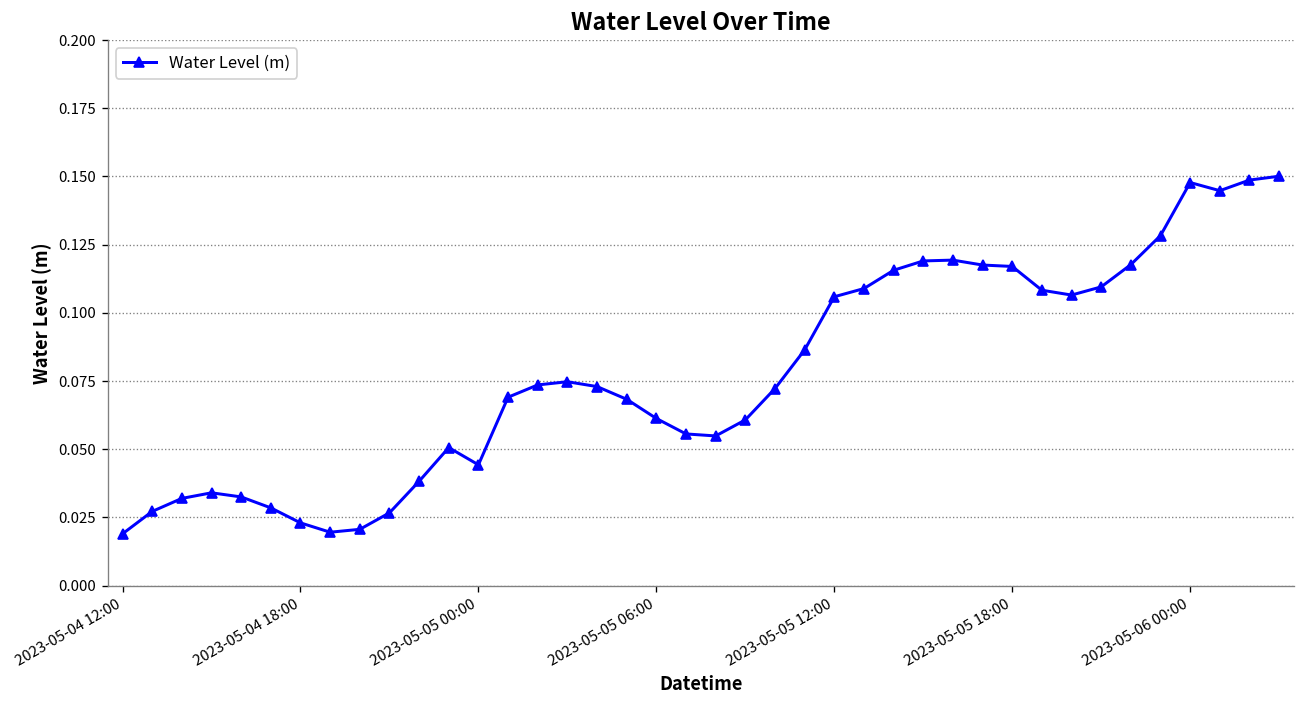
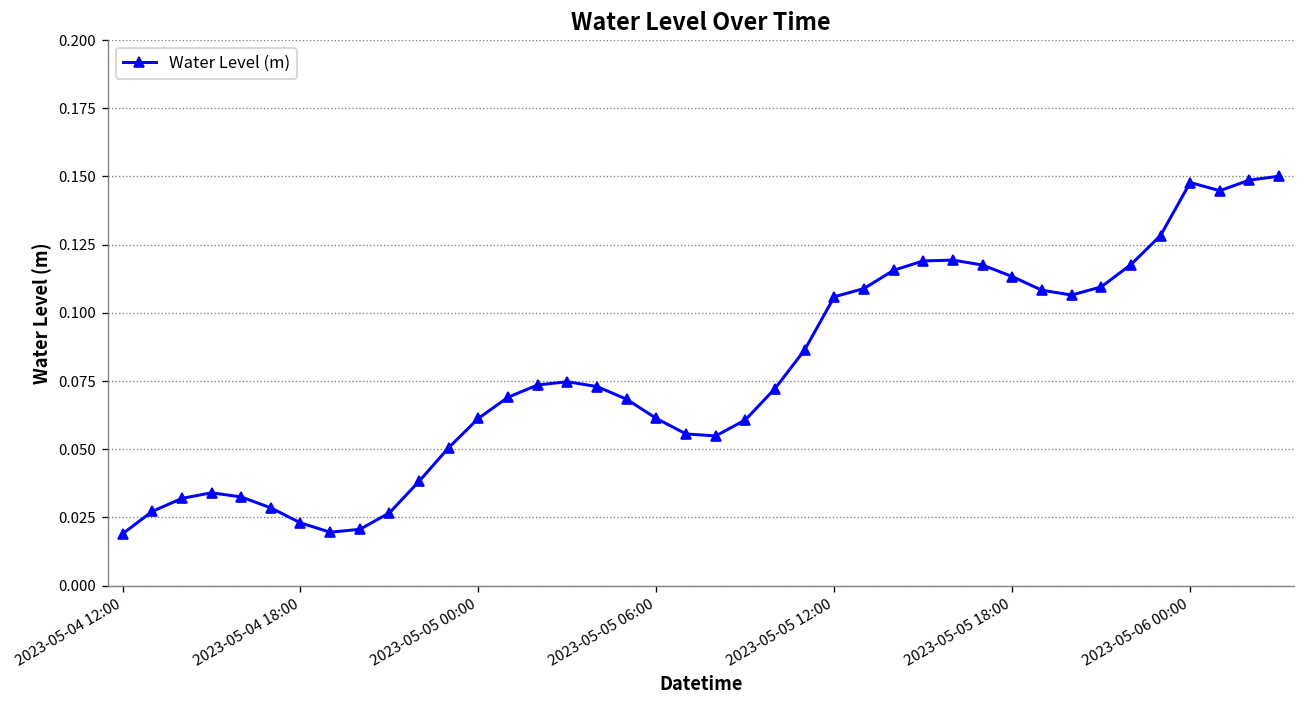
2023-05-05 00:00: 0.044 -> 0.061
2023-05-05 18:00: 0.117 -> 0.113
